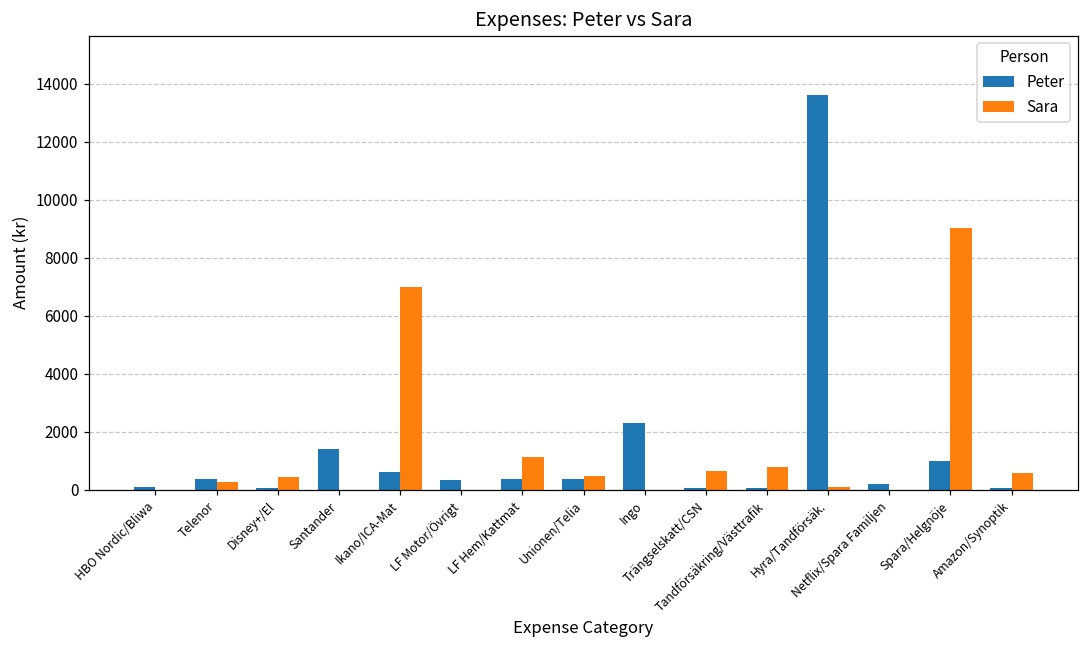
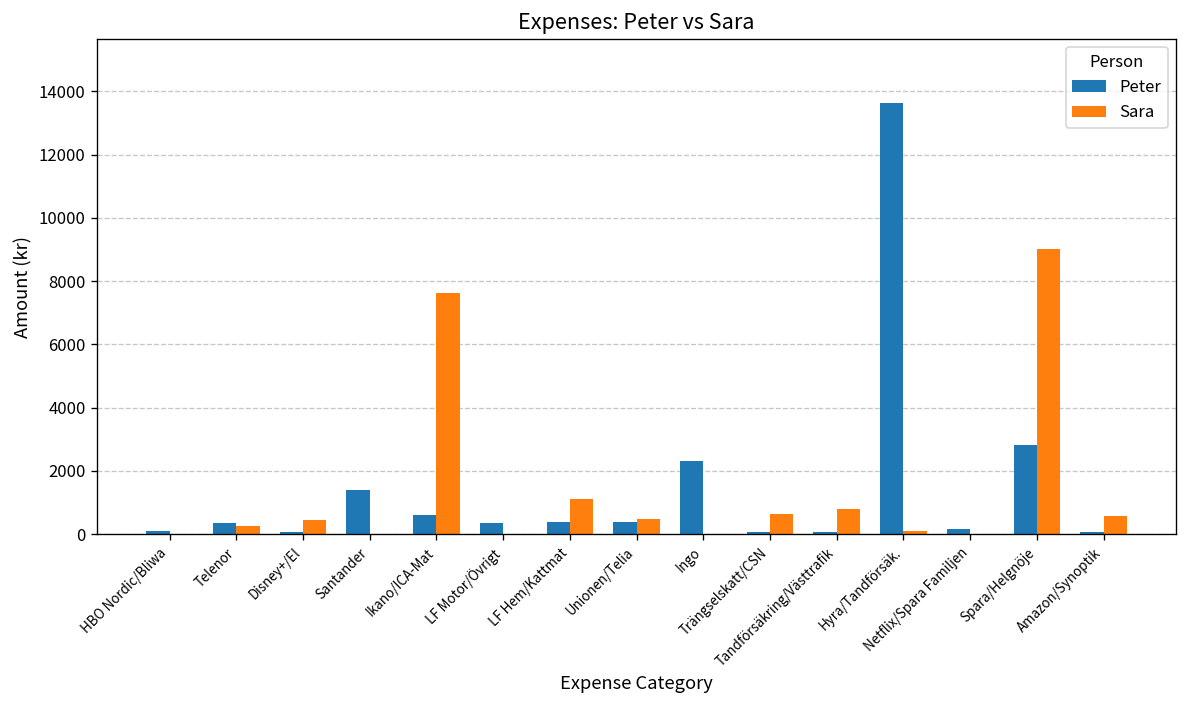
Sara, Ikano/ICA-Mat: 7000 -> 7600
Peter, Spara/Helgnöje: 1000 -> 2800
